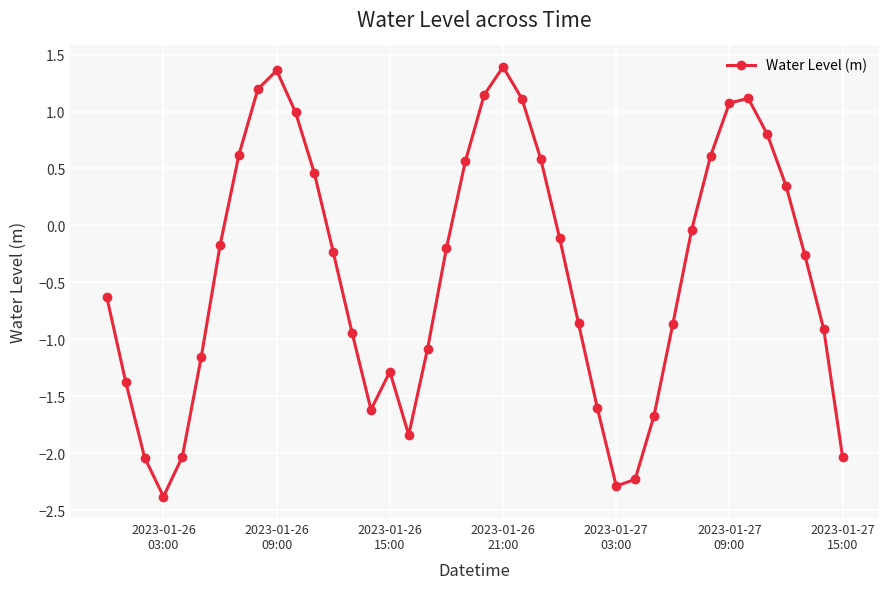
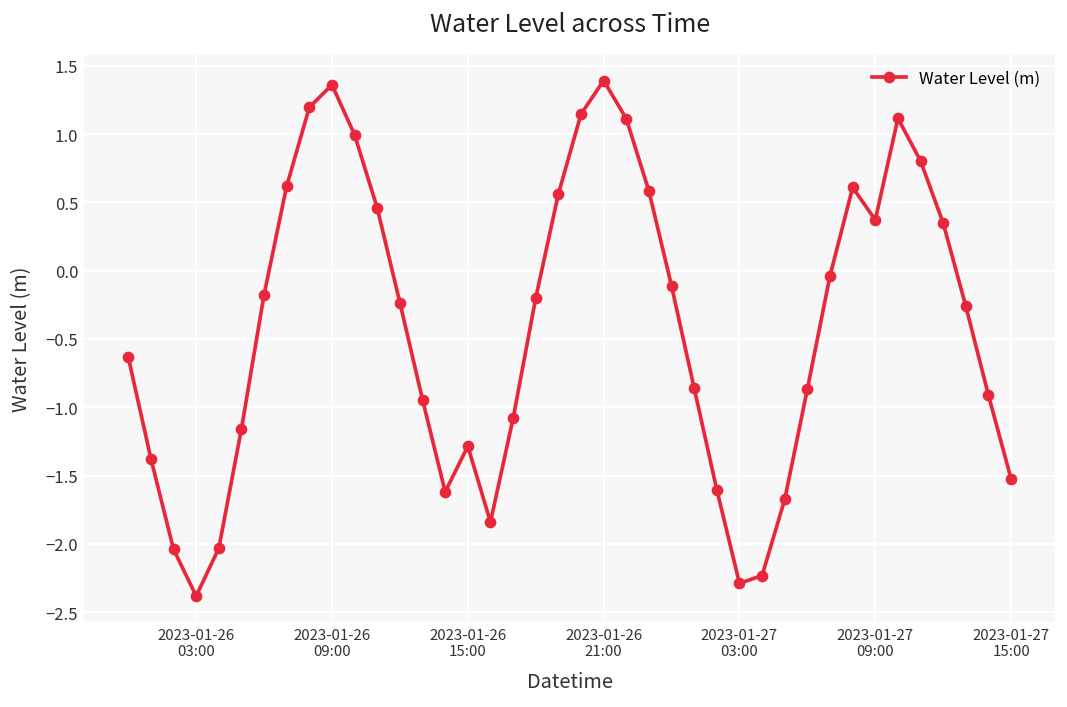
2023-01-27 09:00: 1.07 -> 0.37
2023-01-27 15:00: -2.04 -> -1.52
